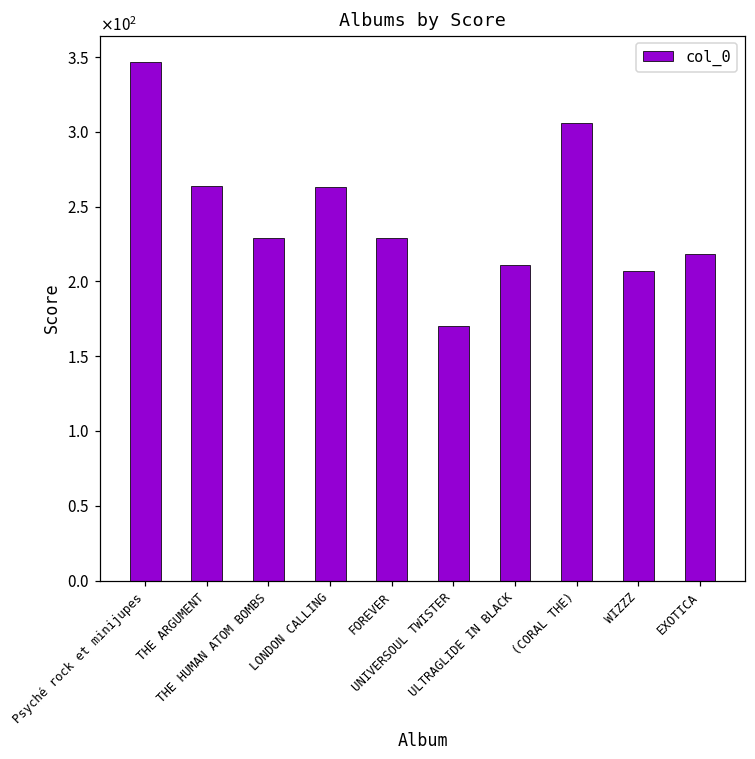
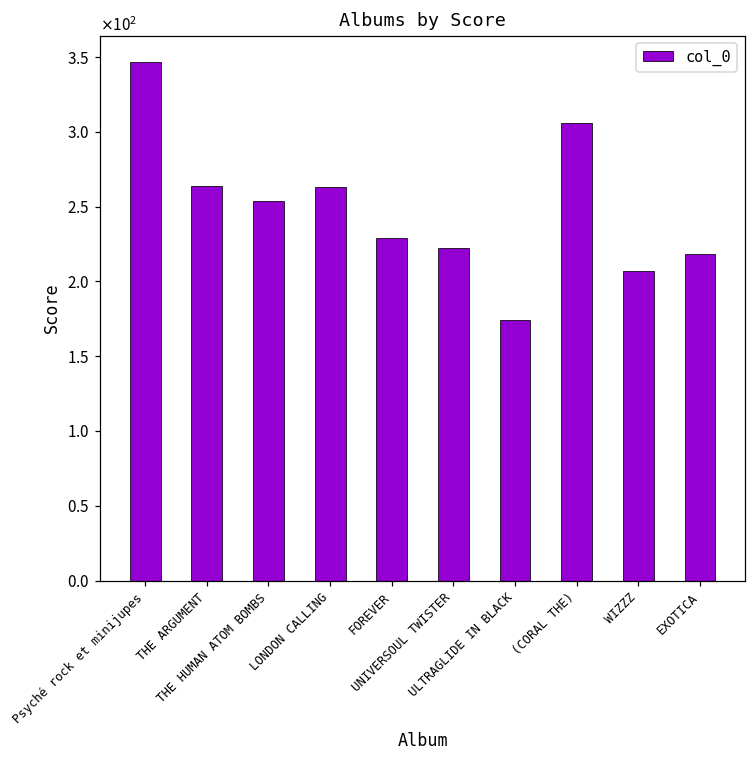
THE HUMAN ATOM BOMBS: 229 -> 254
UNIVERSOUL TWISTER: 170 -> 222
ULTRAGLIDE IN BLACK: 211 -> 174
